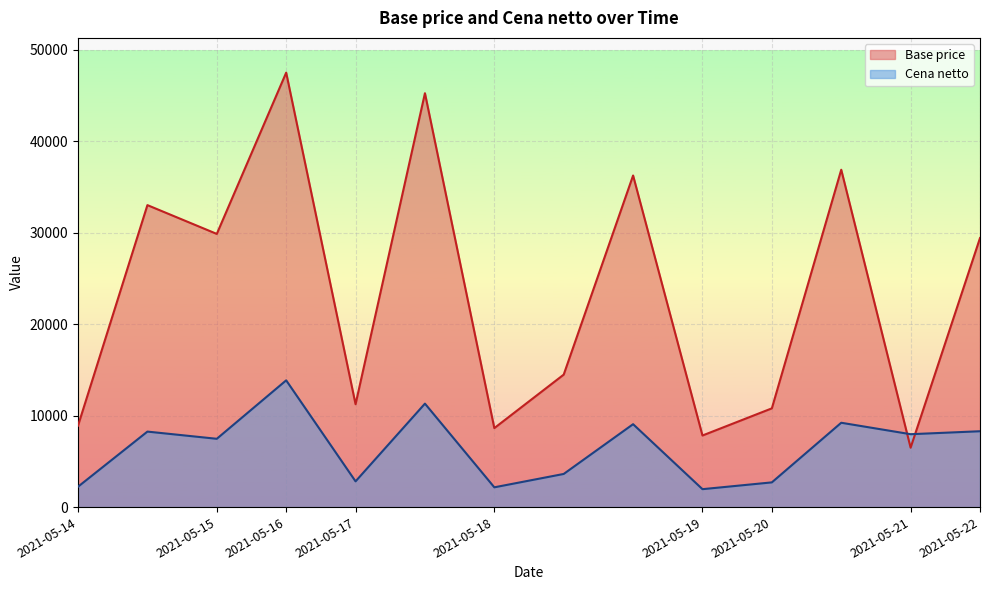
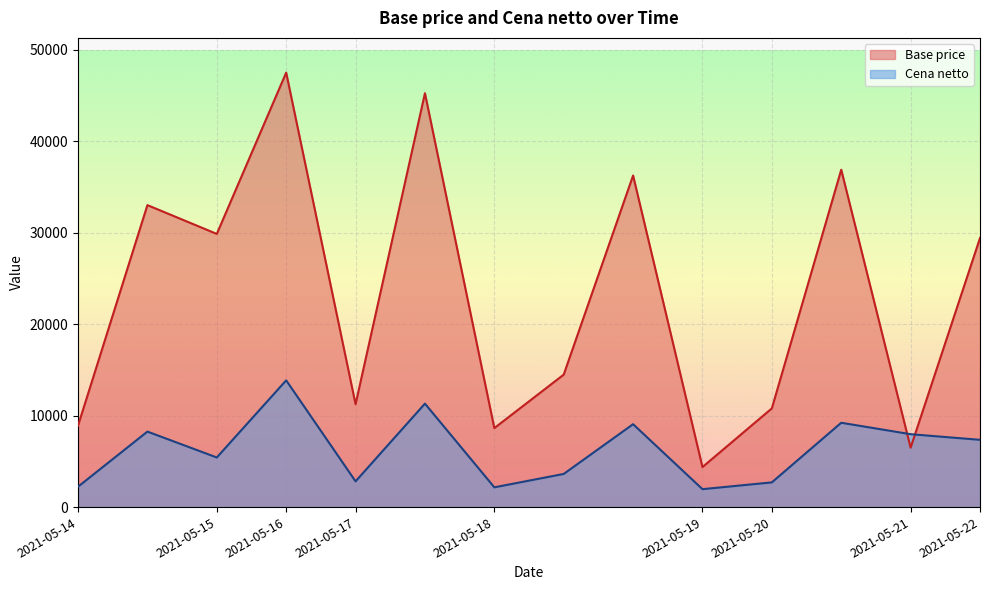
Cena netto, 2021-05-15: 7000 -> 5000
Base price, 2021-05-19: 8000 -> 4000
Cena netto, 2021-05-22: 8000 -> 7000
